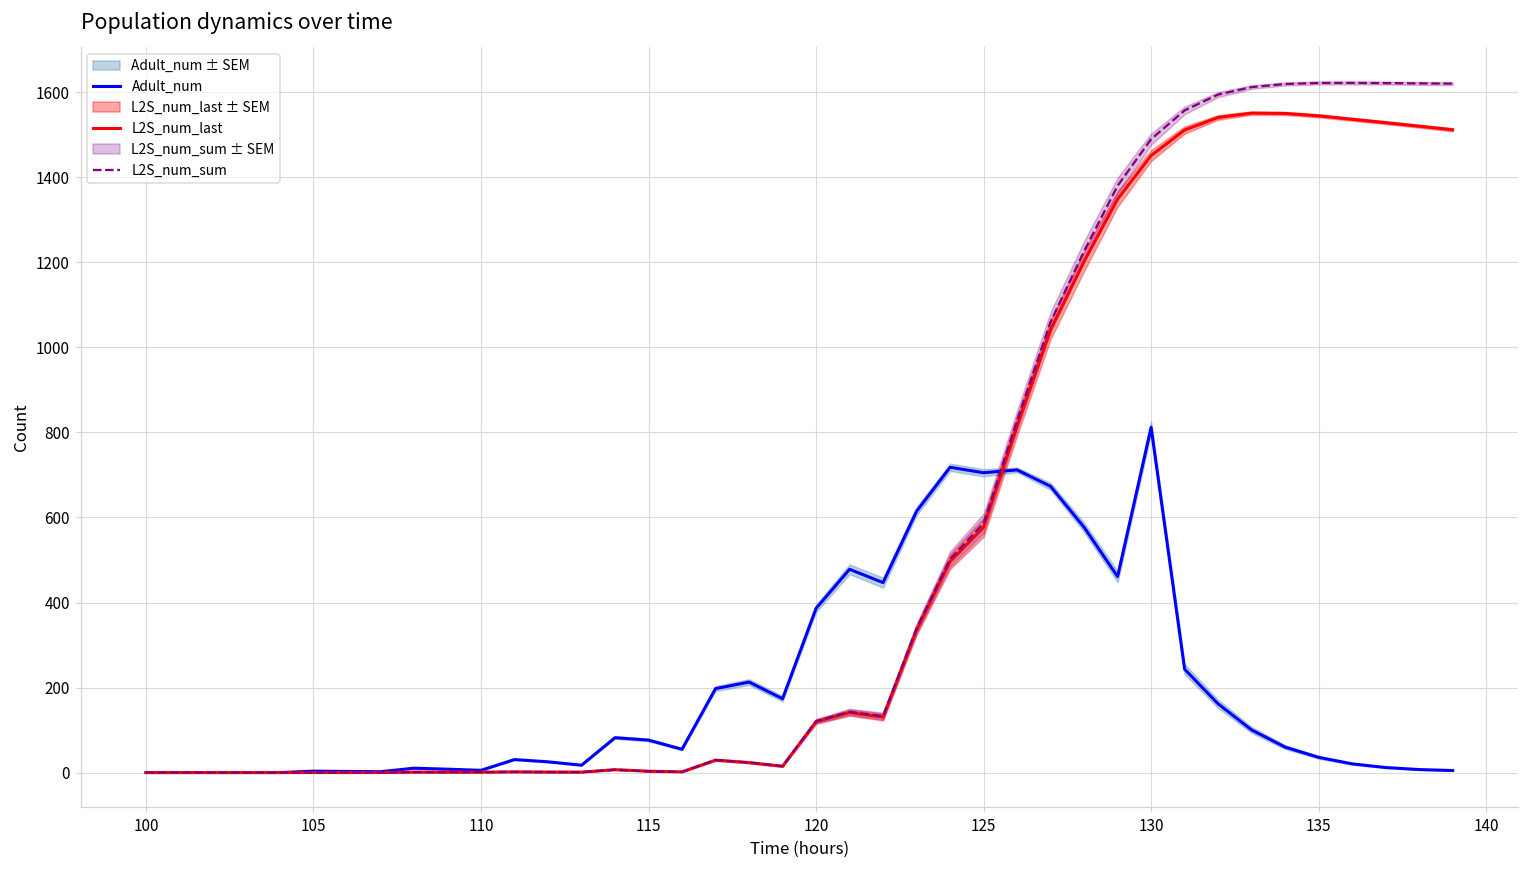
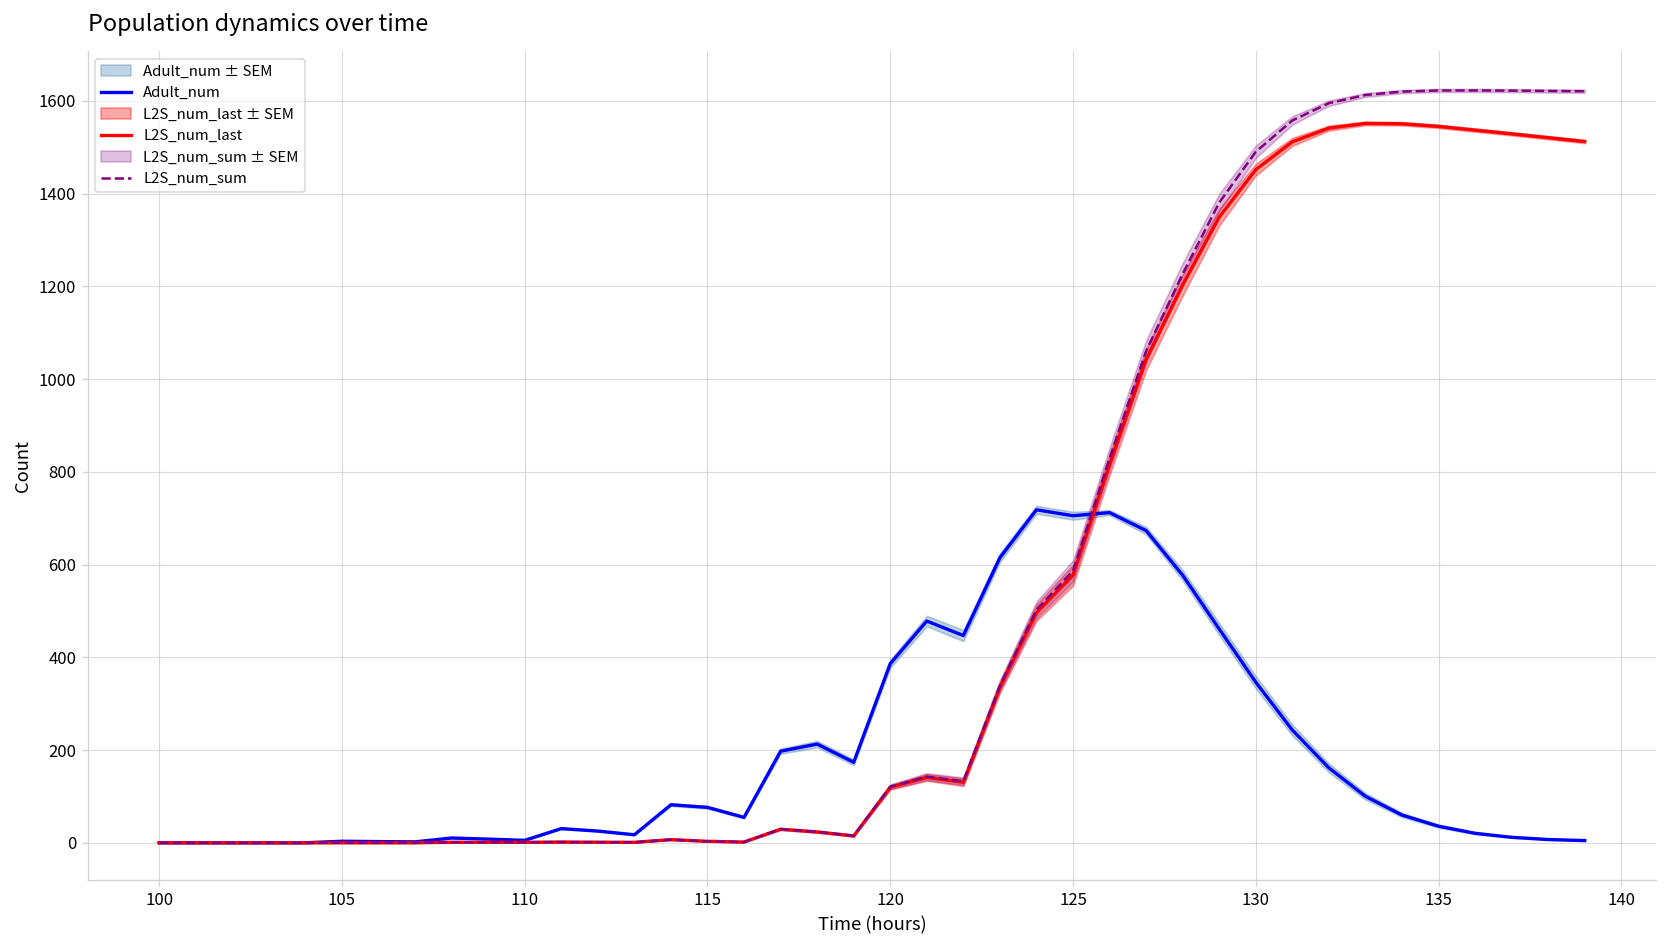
Adult_num, 130: 810 -> 350
